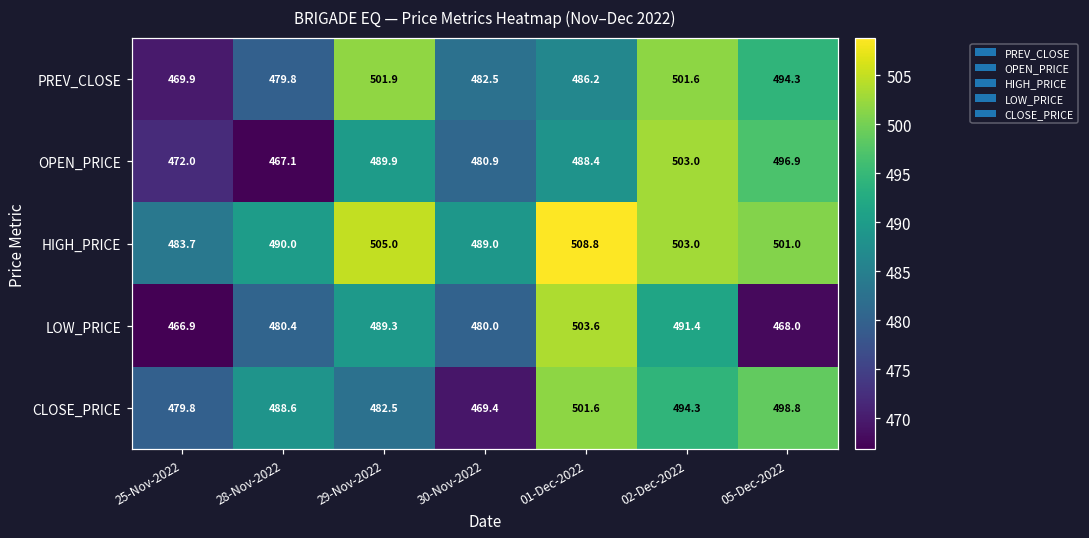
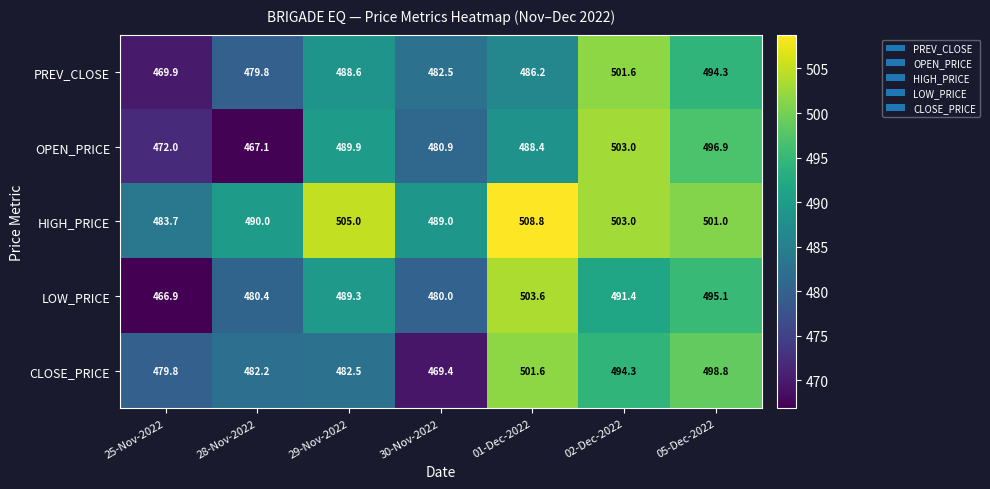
PREV_CLOSE, 29-Nov-2022: 501.9 -> 488.6
LOW_PRICE, 05-Dec-2022: 468.0 -> 495.1
CLOSE_PRICE, 28-Nov-2022: 488.6 -> 482.2
